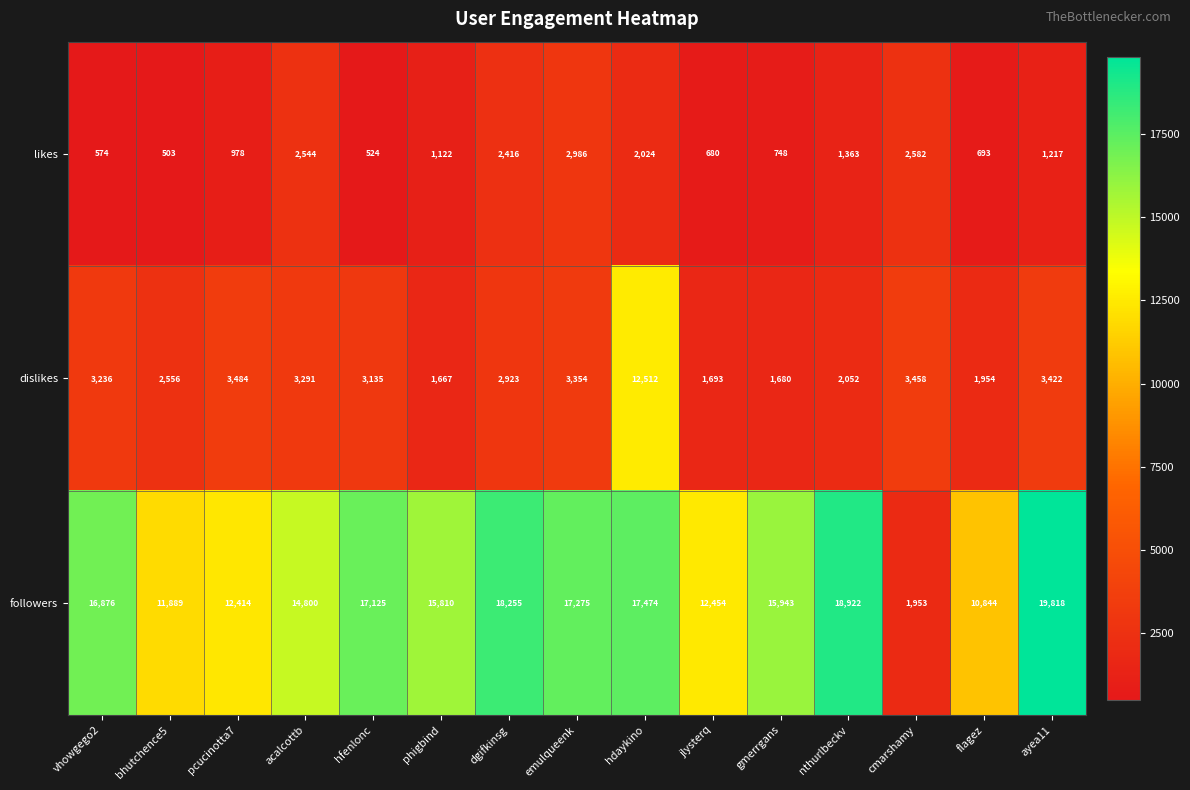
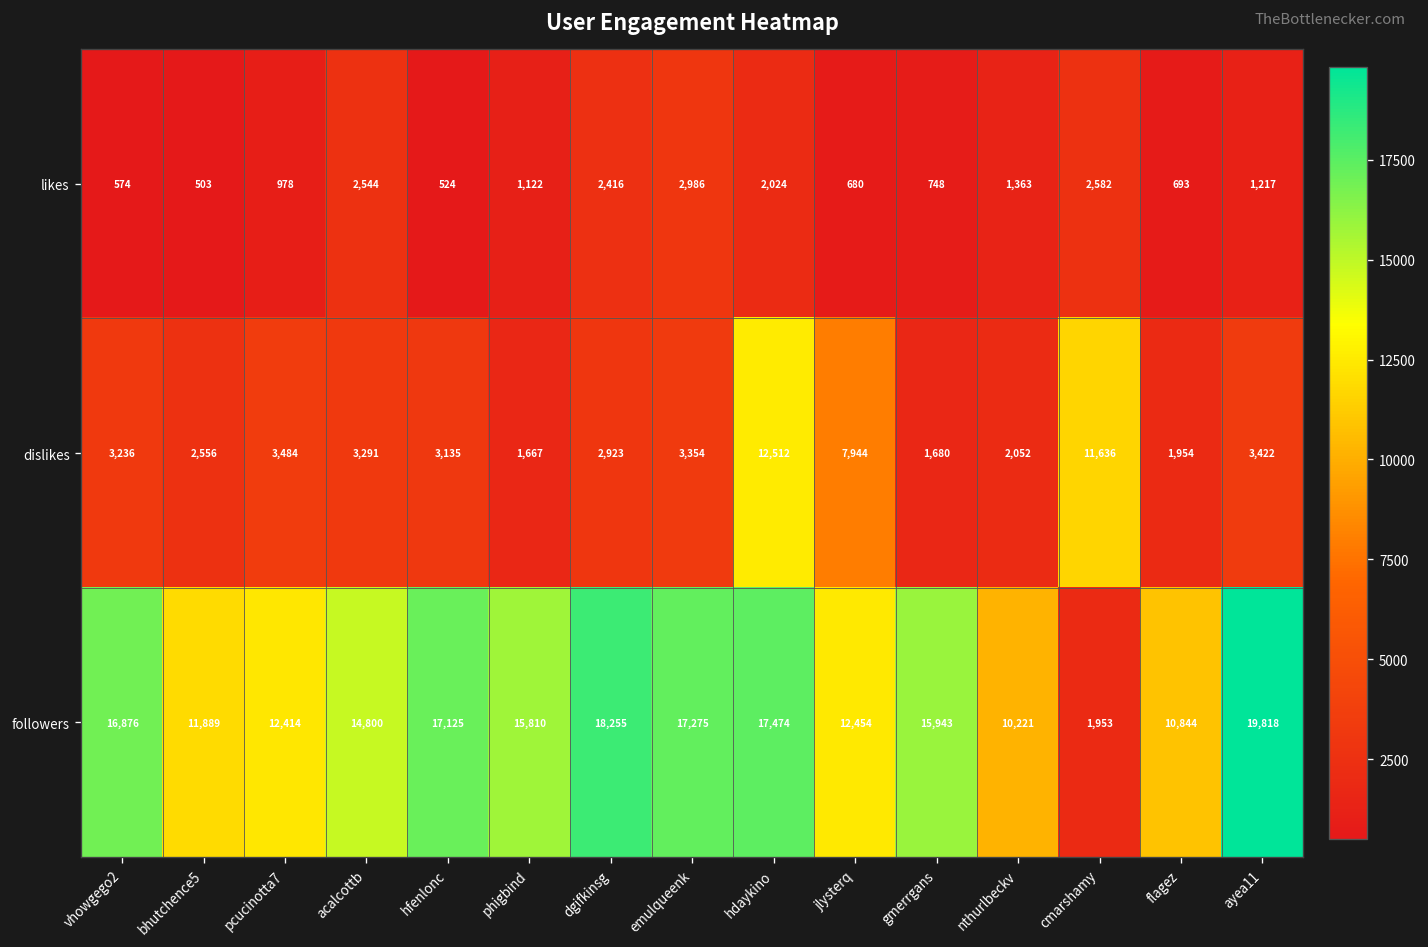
dislikes, jlysterq: 1,693 -> 7,944
dislikes, cmarshamy: 3,458 -> 11,636
followers, nthurlbeckv: 18,922 -> 10,221
